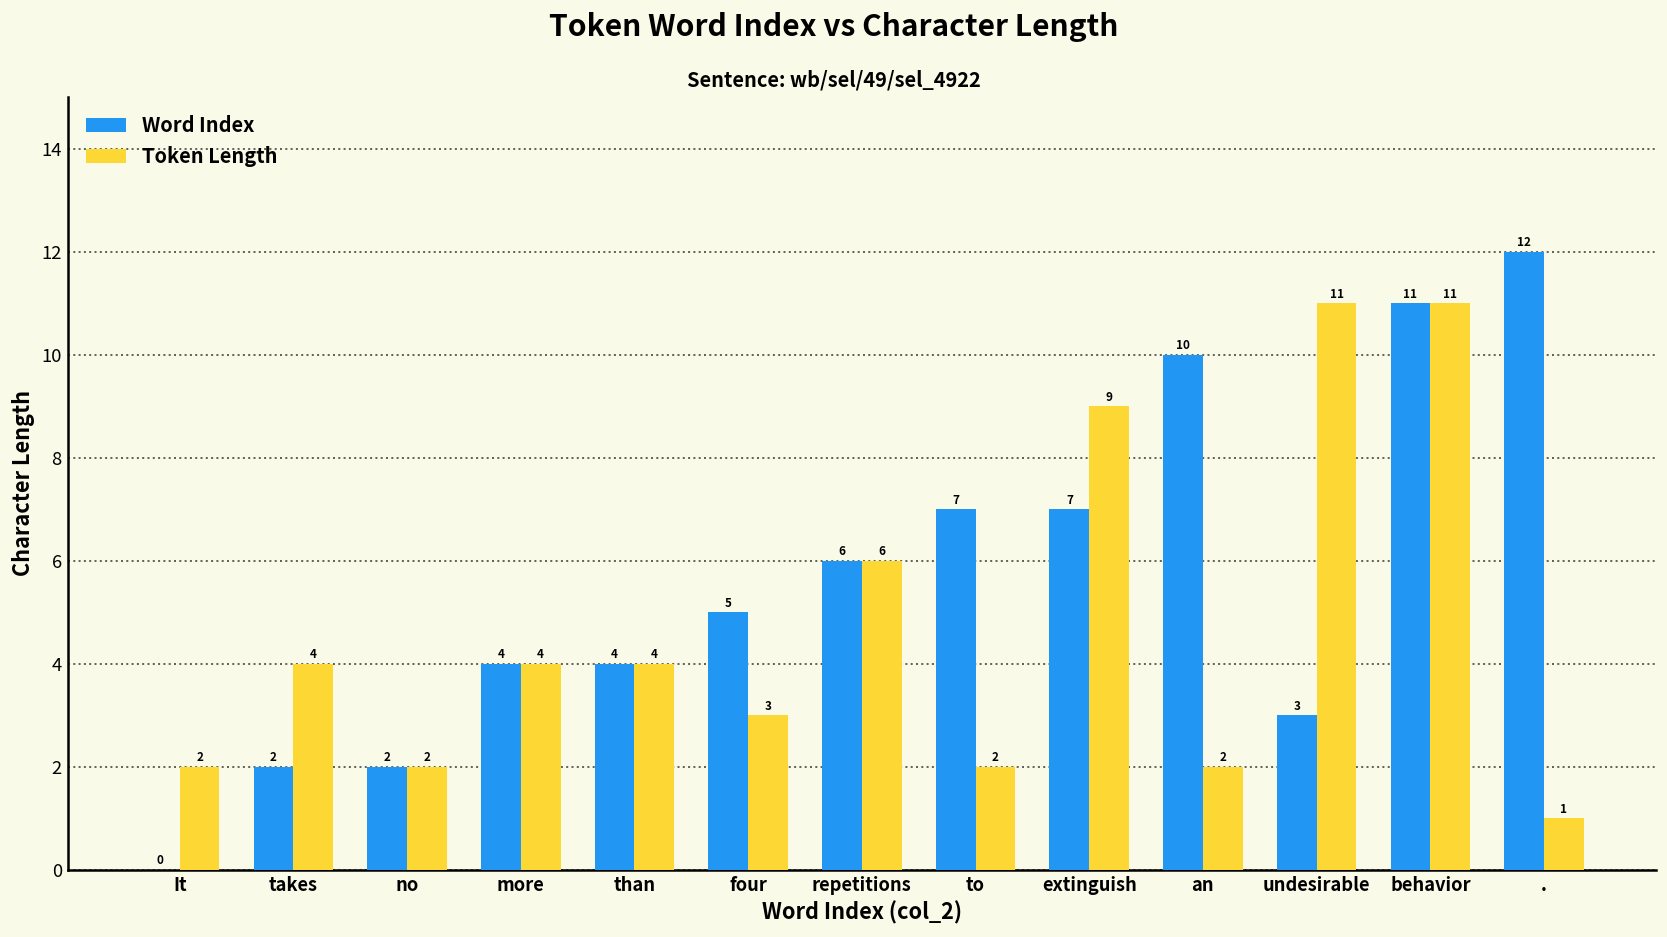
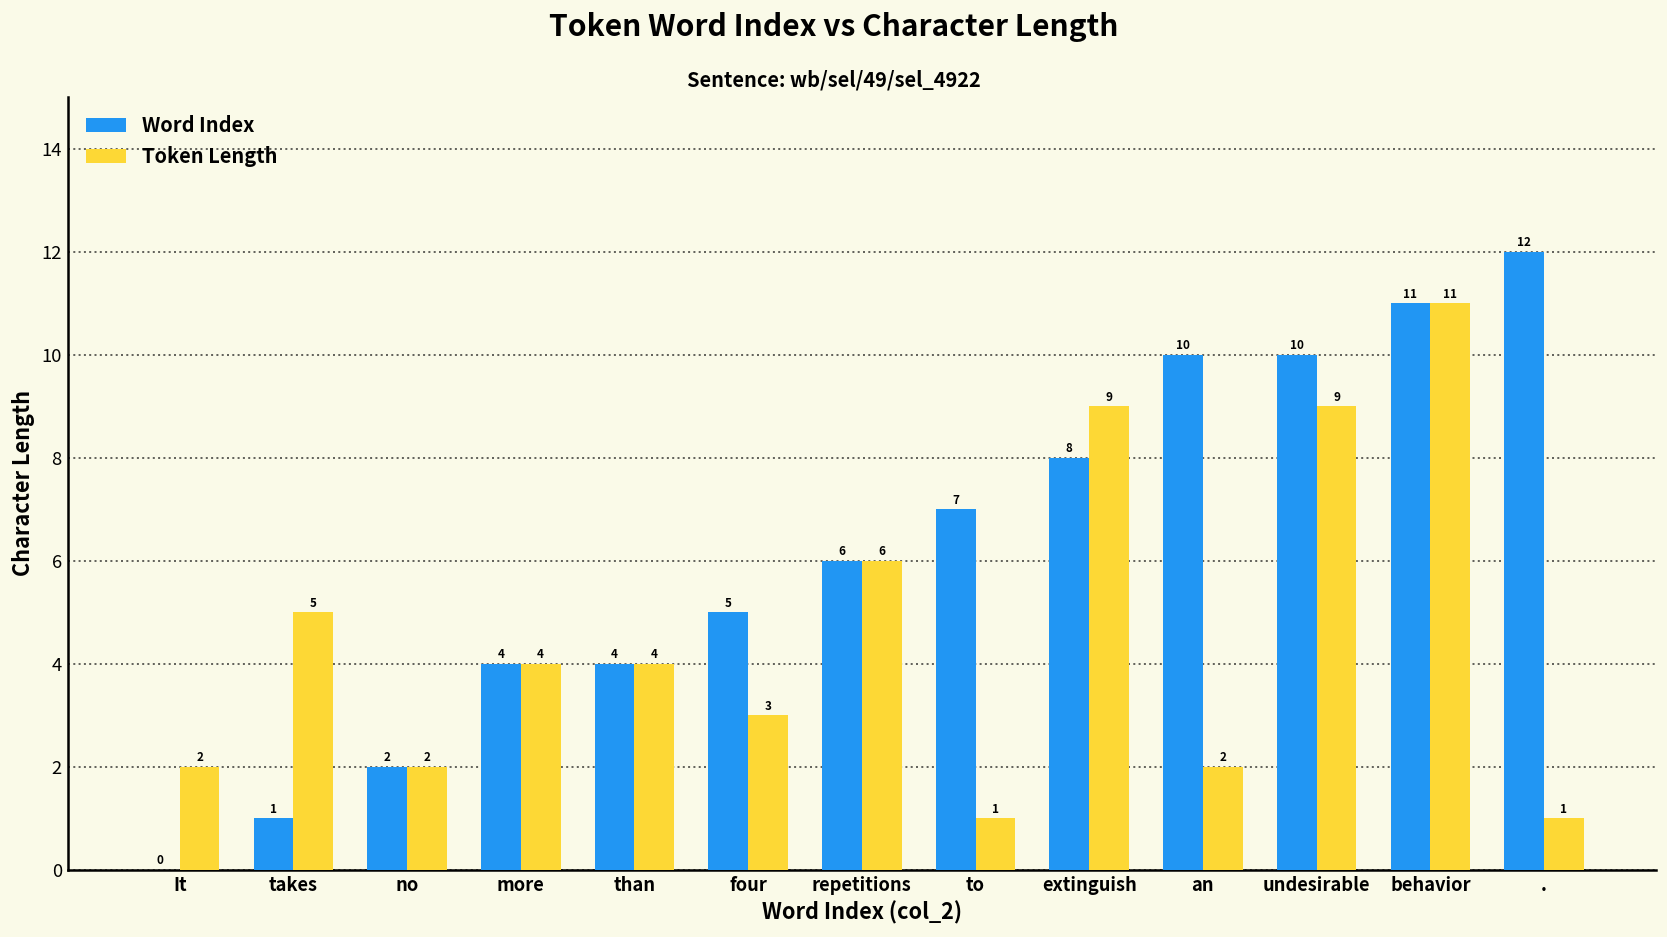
Word Index, takes: 2 -> 1
Token Length, takes: 4 -> 5
Token Length, to: 2 -> 1
Word Index, extinguish: 7 -> 8
Word Index, undesirable: 3 -> 10
Token Length, undesirable: 11 -> 9
